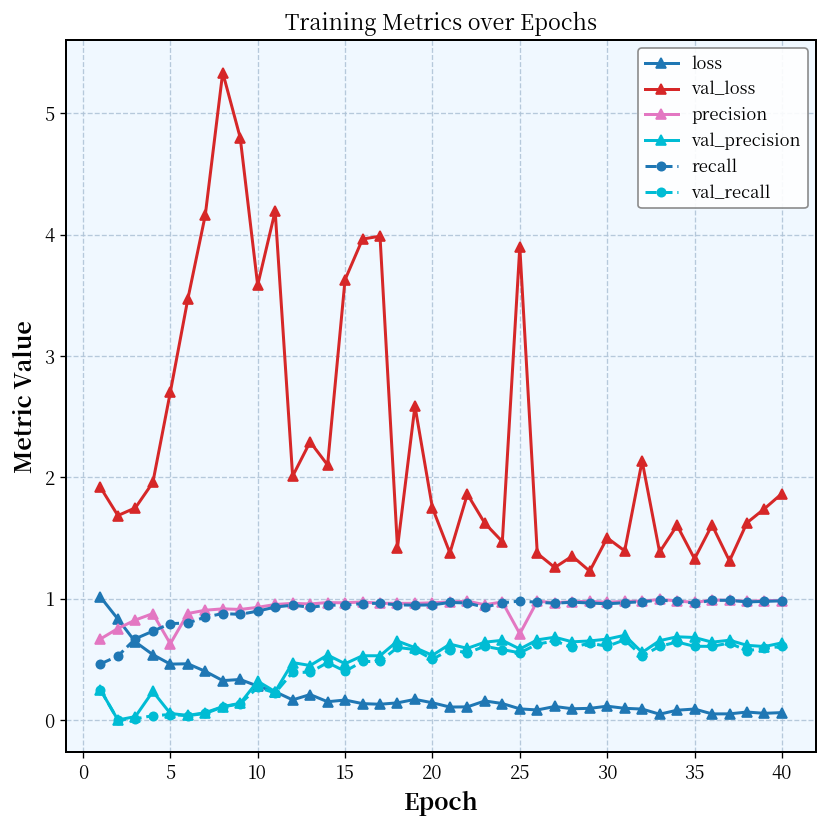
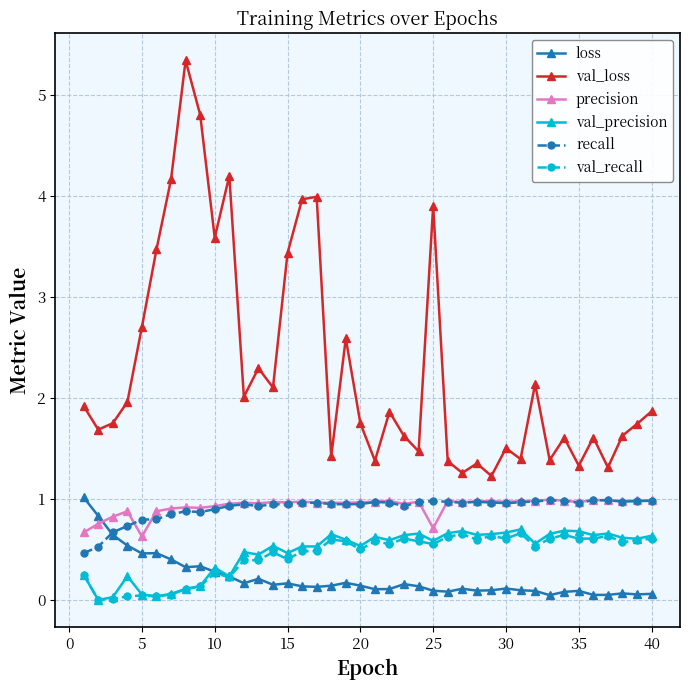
val_loss, 15: 3.63 -> 3.43
